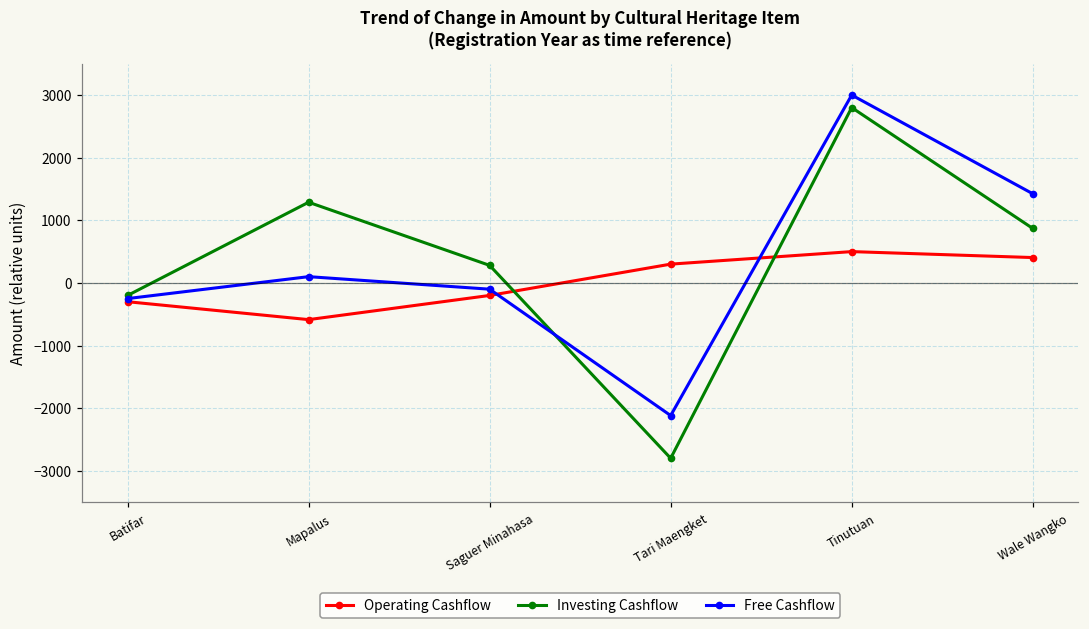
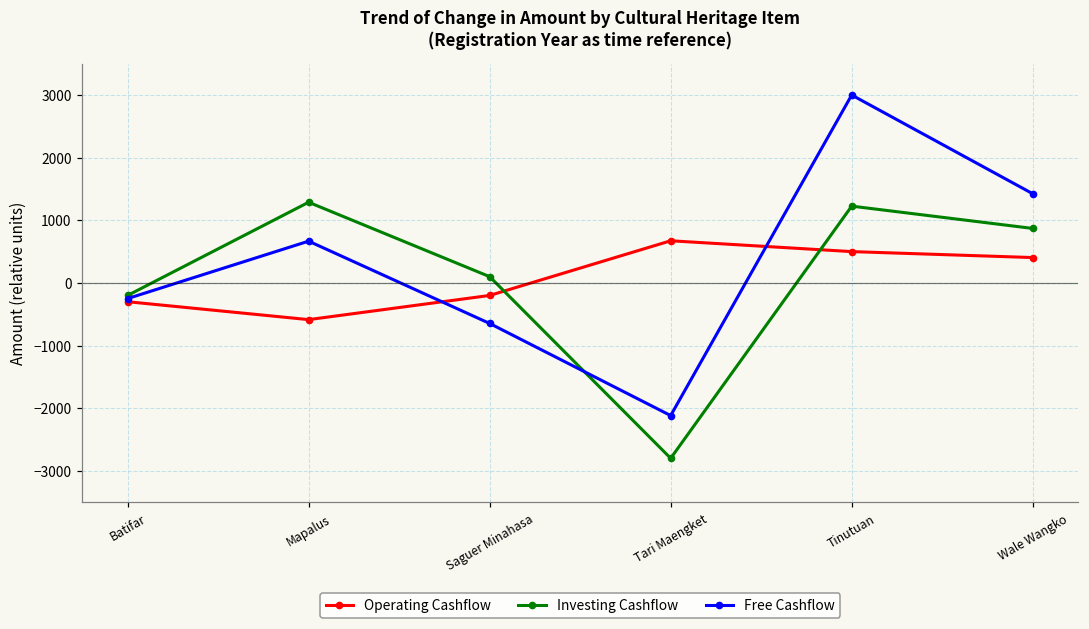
Free Cashflow, Mapalus: 100 -> 700
Investing Cashflow, Saguer Minahasa: 300 -> 100
Free Cashflow, Saguer Minahasa: -100 -> -600
Operating Cashflow, Tari Maengket: 300 -> 700
Investing Cashflow, Tinutuan: 2800 -> 1200
